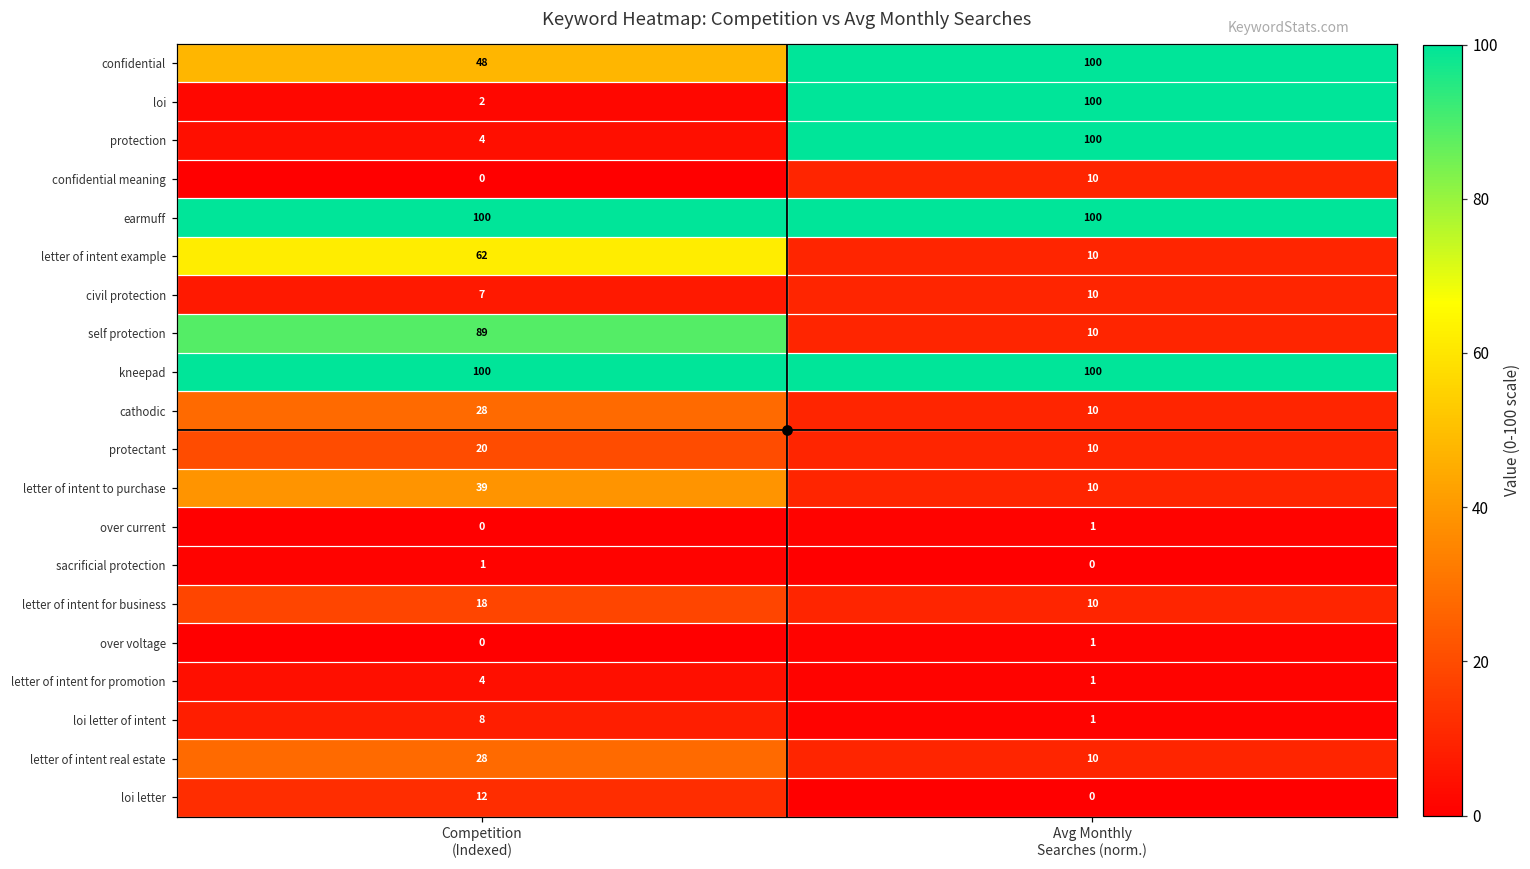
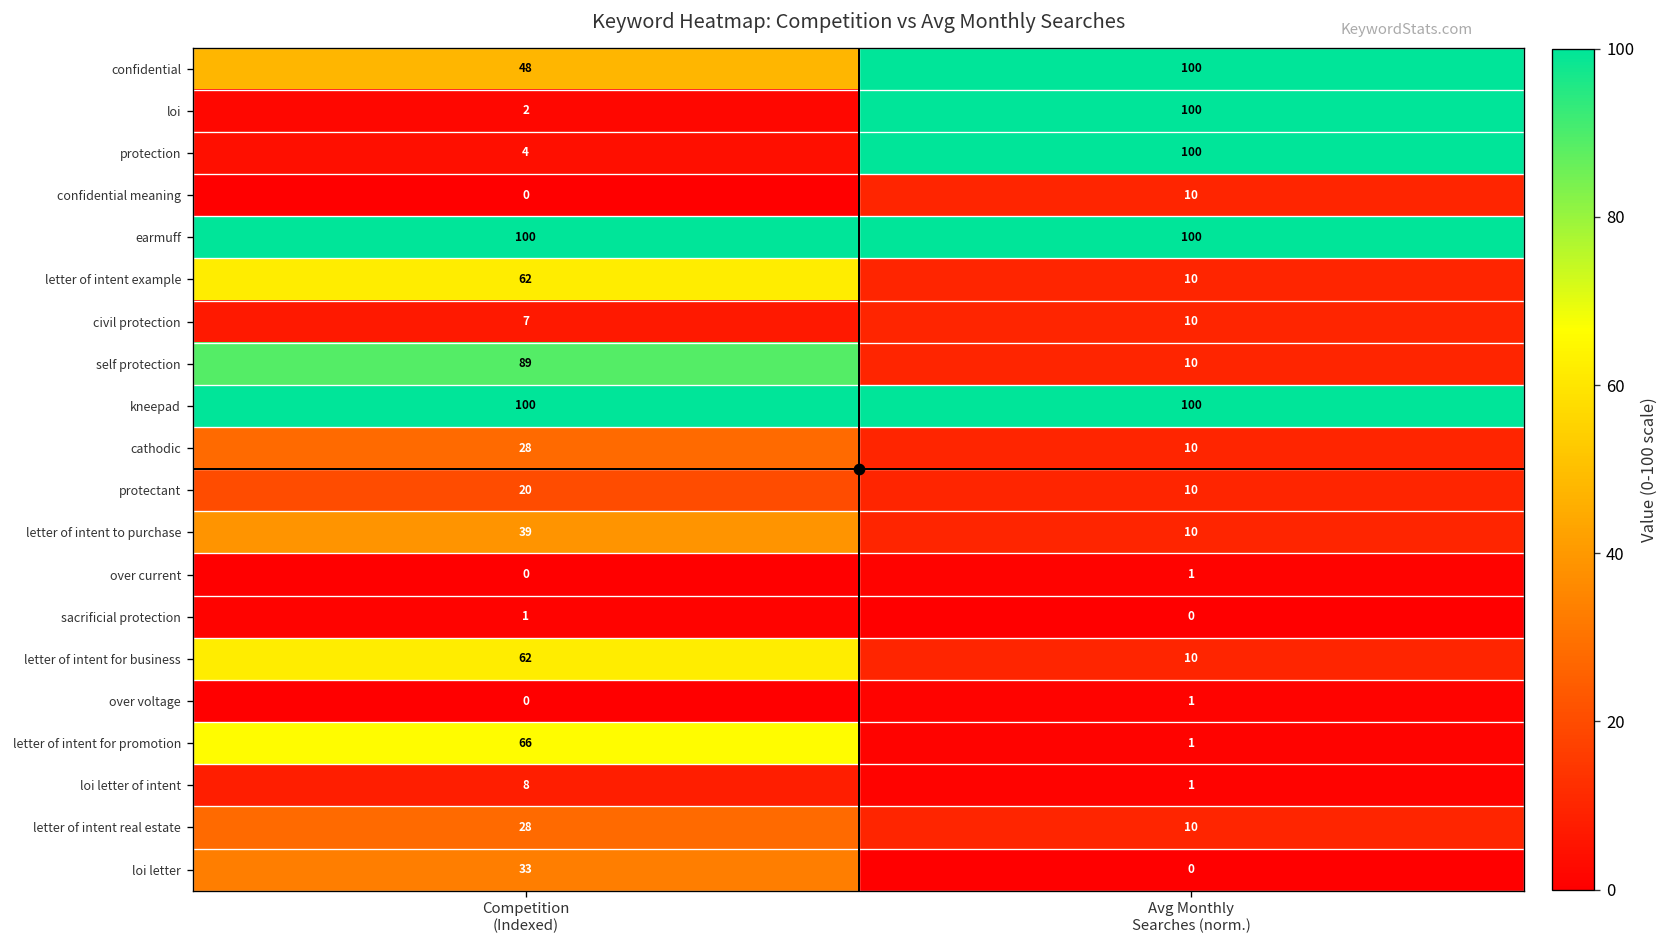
letter of intent for business, Competition (Indexed): 18 -> 62
letter of intent for promotion, Competition (Indexed): 4 -> 66
loi letter, Competition (Indexed): 12 -> 33
